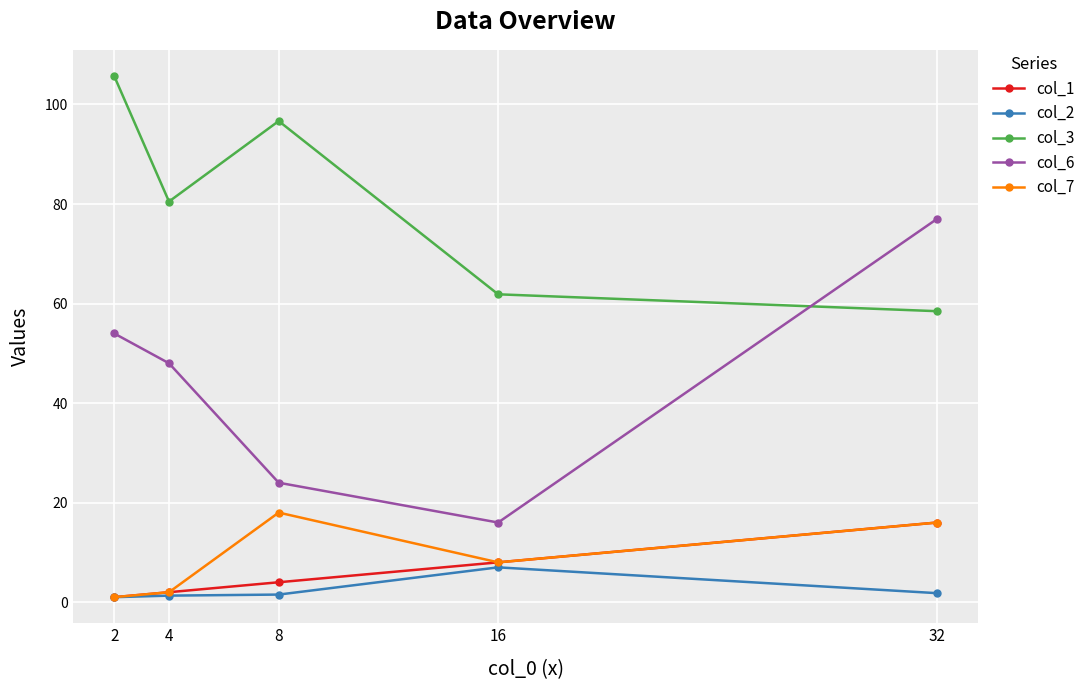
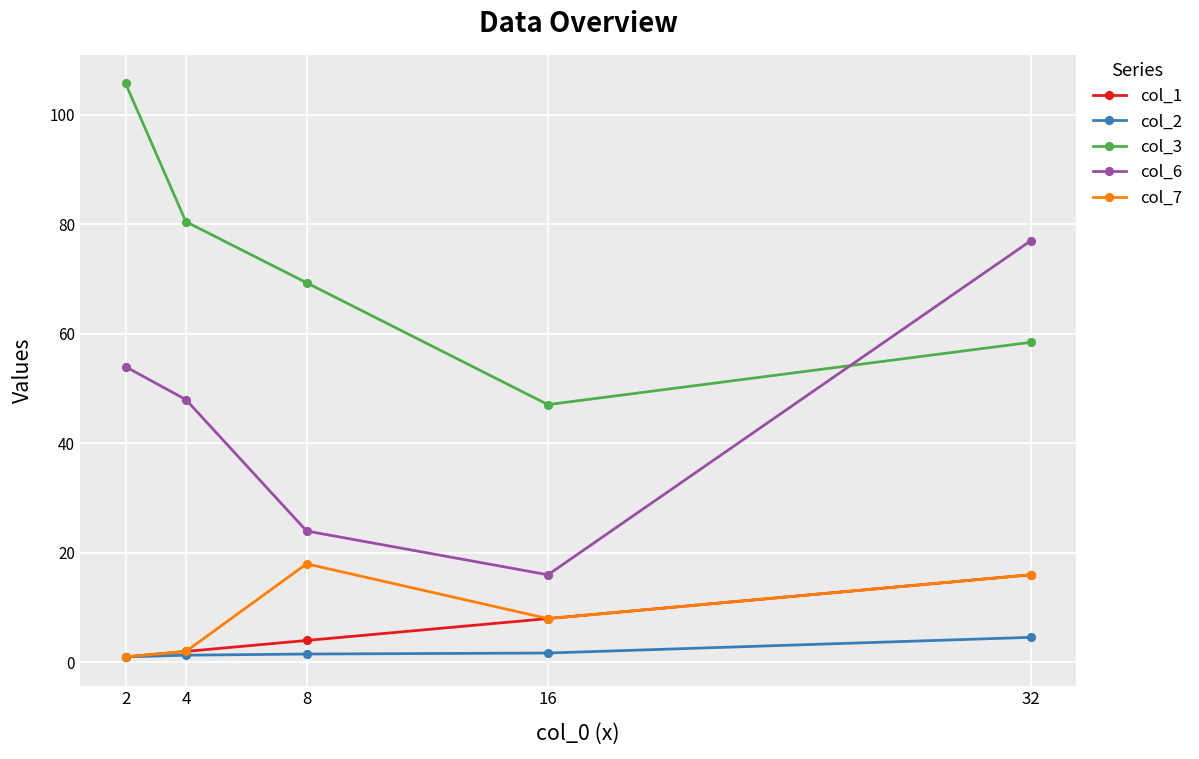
col_3, 8: 97 -> 69
col_2, 16: 7 -> 2
col_3, 16: 62 -> 47
col_2, 32: 2 -> 5
